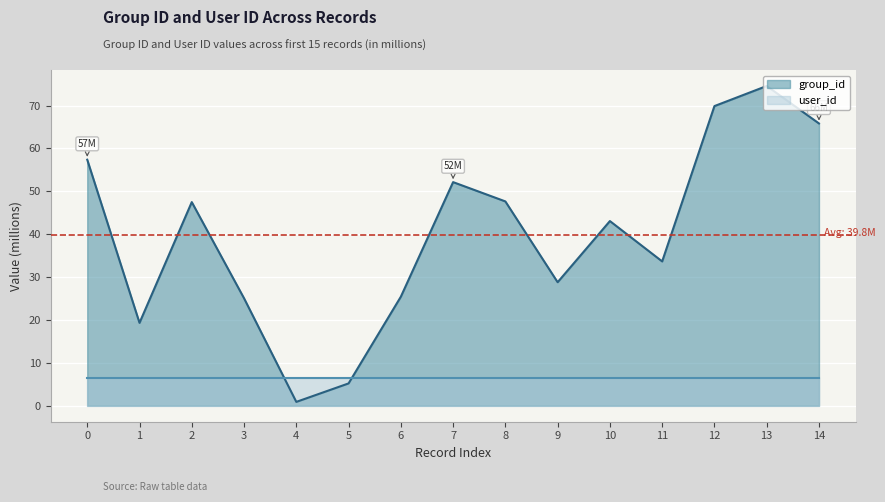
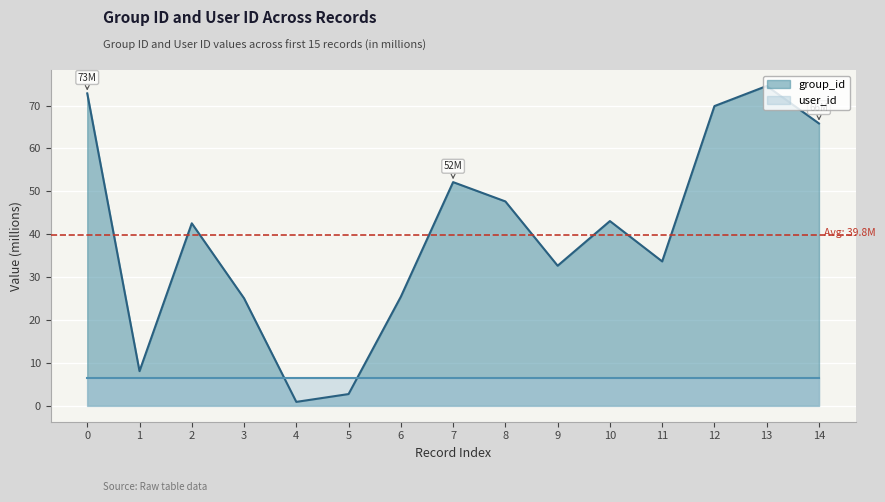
group_id, 0: 57M -> 73M
group_id, 1: 19 -> 8
group_id, 2: 47 -> 43
group_id, 5: 5 -> 3
group_id, 9: 29 -> 33
